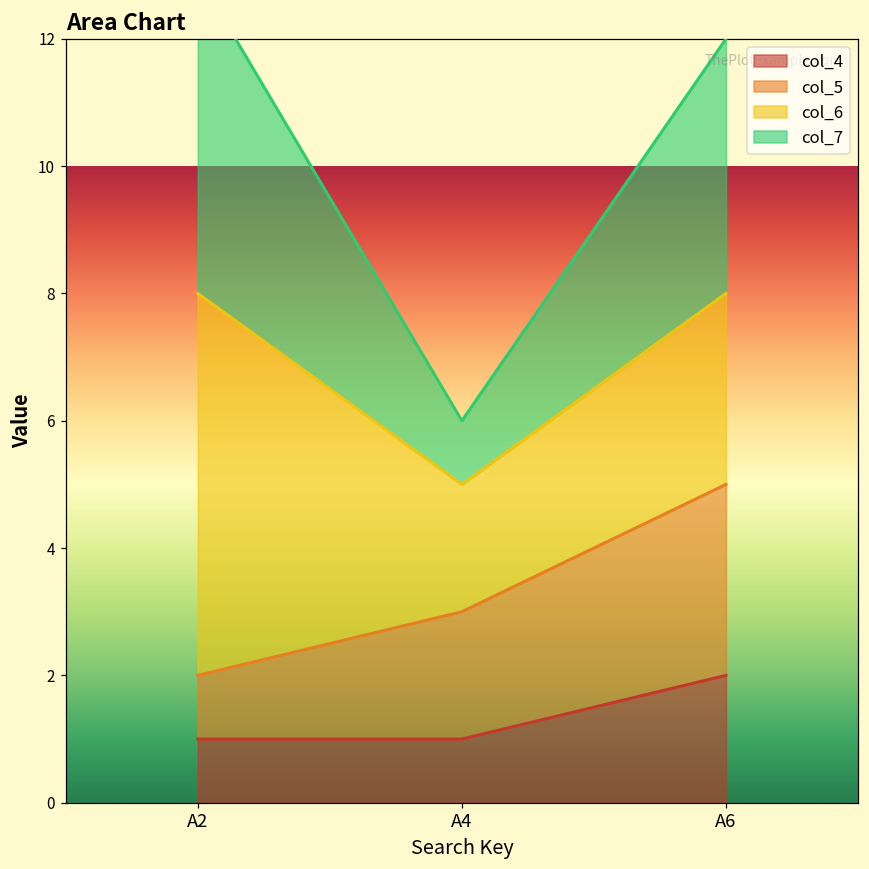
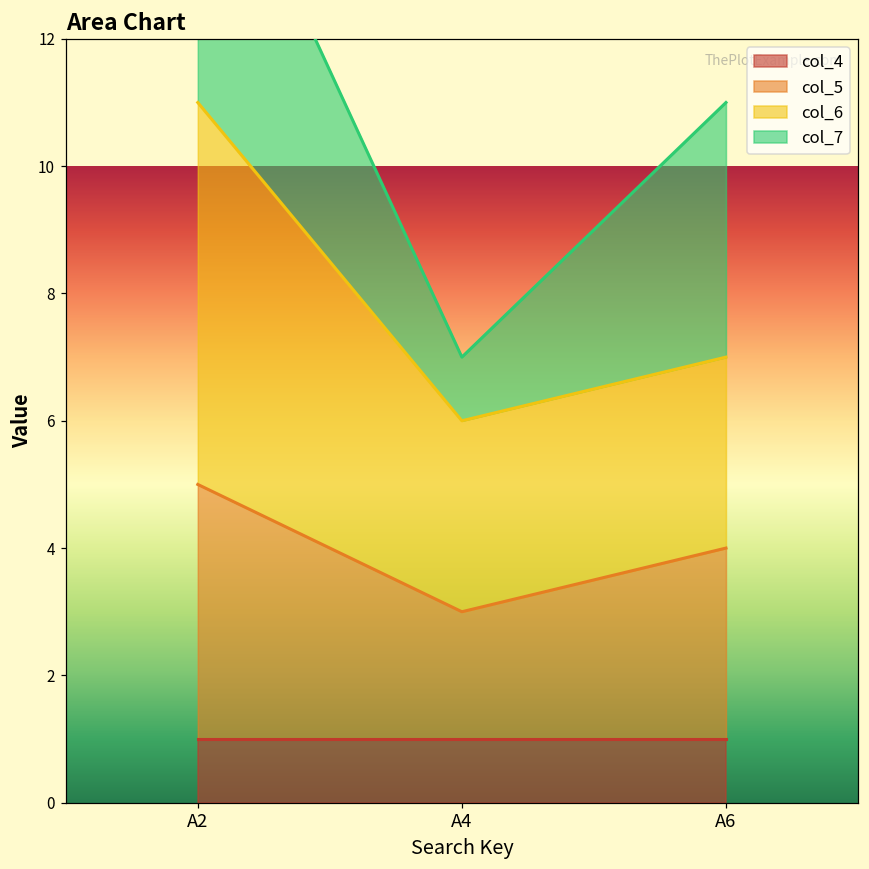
col_5, A2: 1 -> 4
col_6, A4: 2 -> 3
col_4, A6: 2 -> 1
